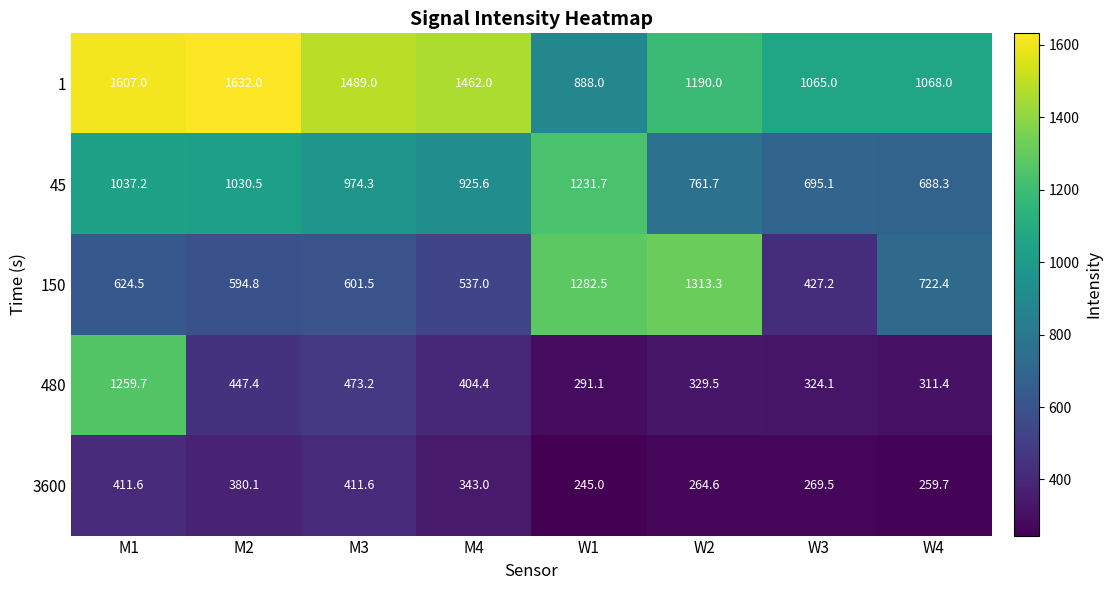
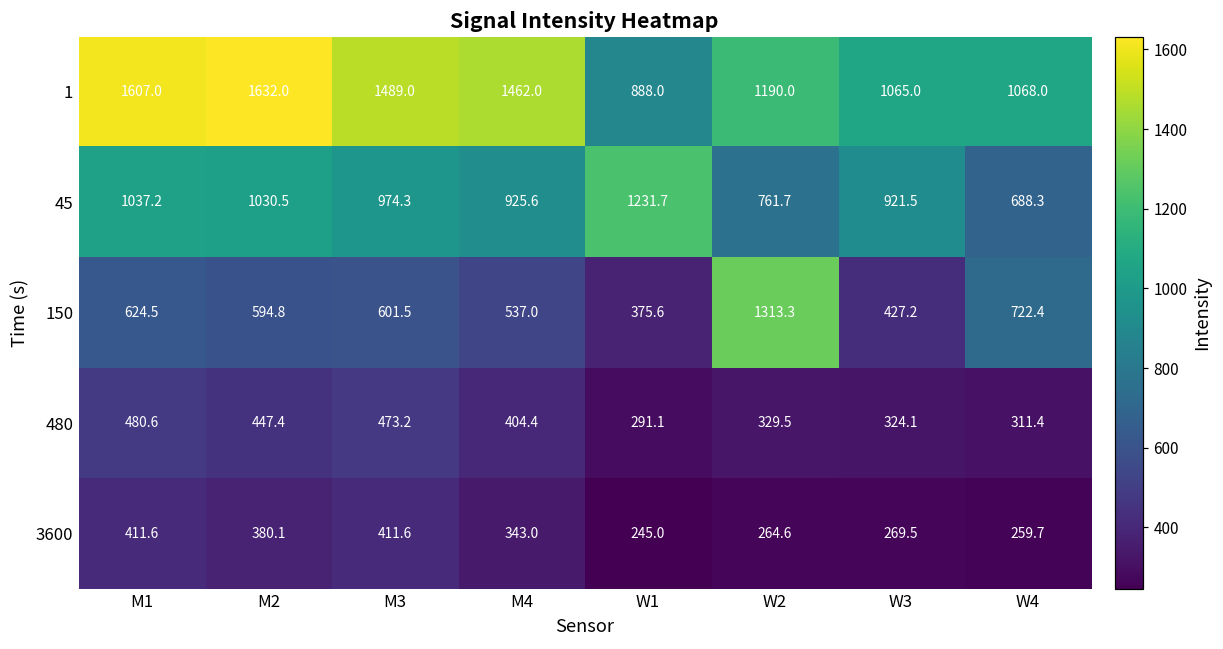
45, W3: 695.1 -> 921.5
150, W1: 1282.5 -> 375.6
480, M1: 1259.7 -> 480.6
